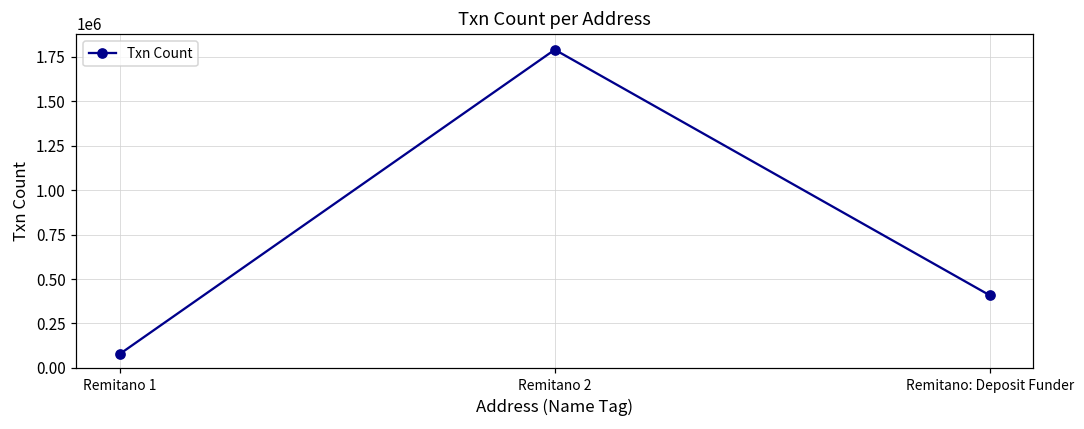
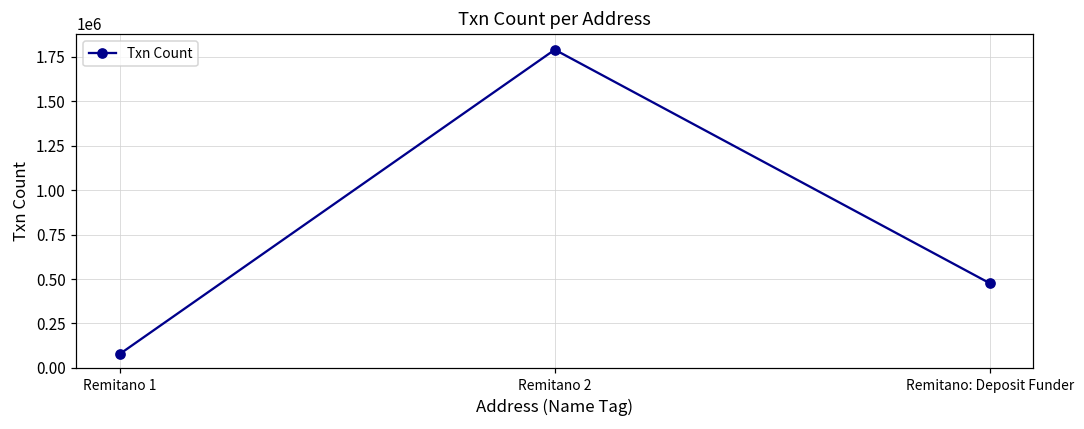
Remitano: Deposit Funder: 410000 -> 480000
